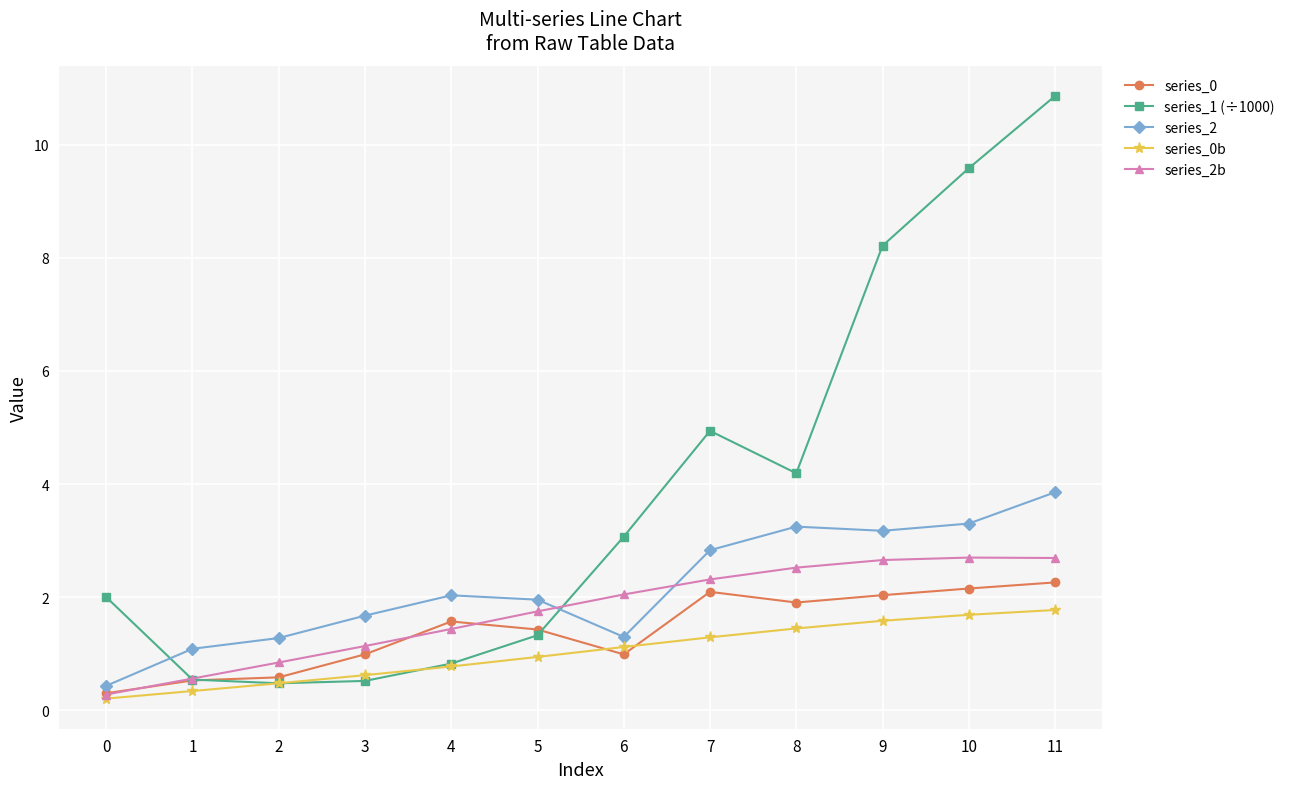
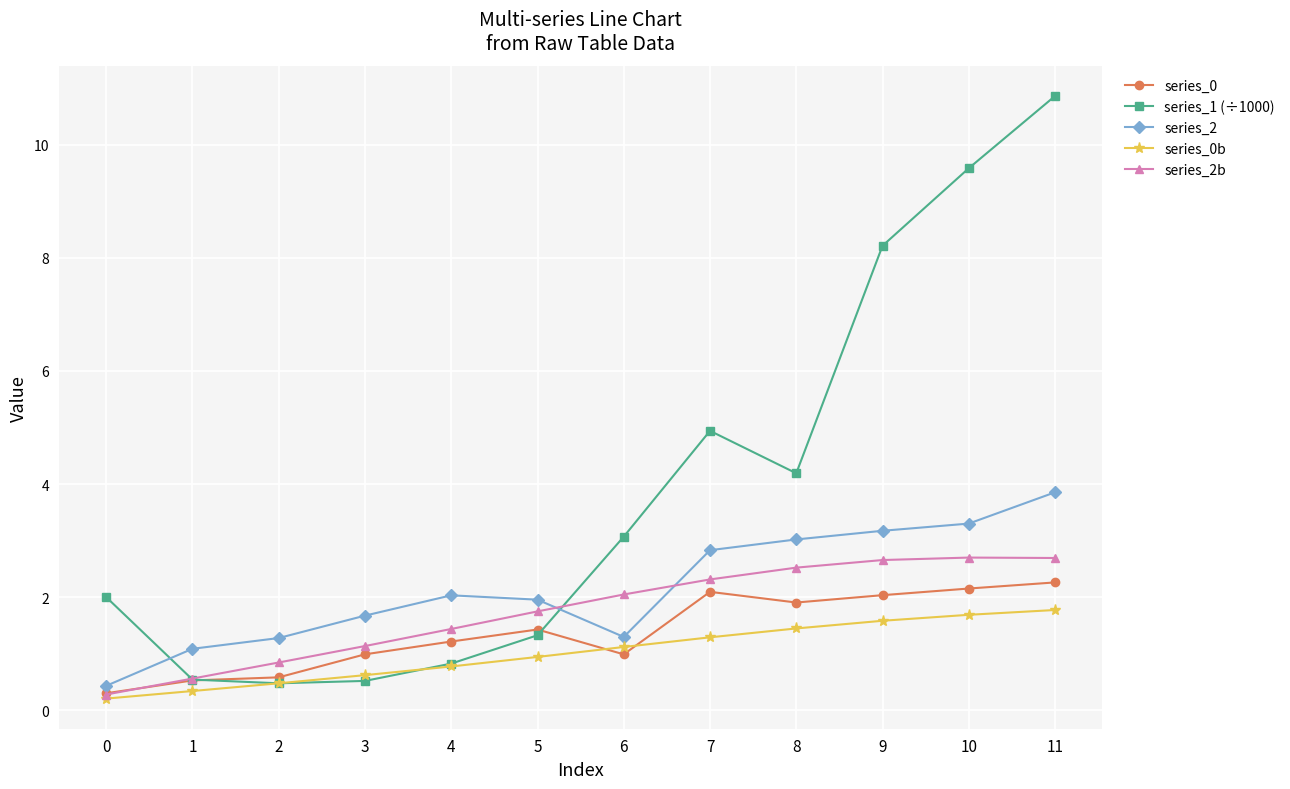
series_0, 4: 1.6 -> 1.2
series_2, 8: 3.2 -> 3.0
